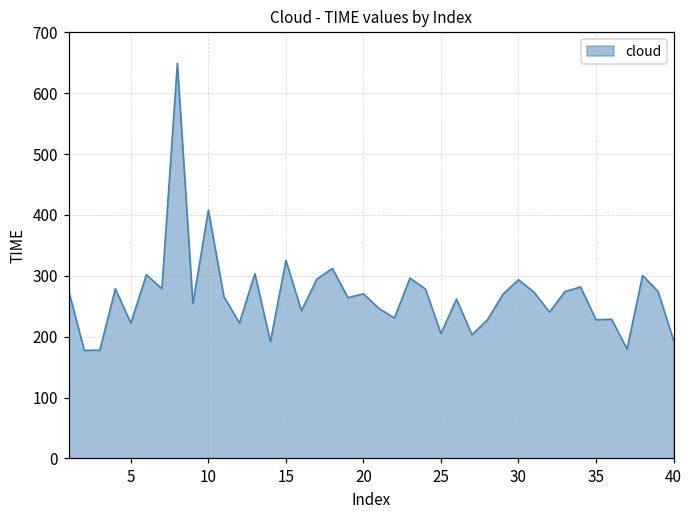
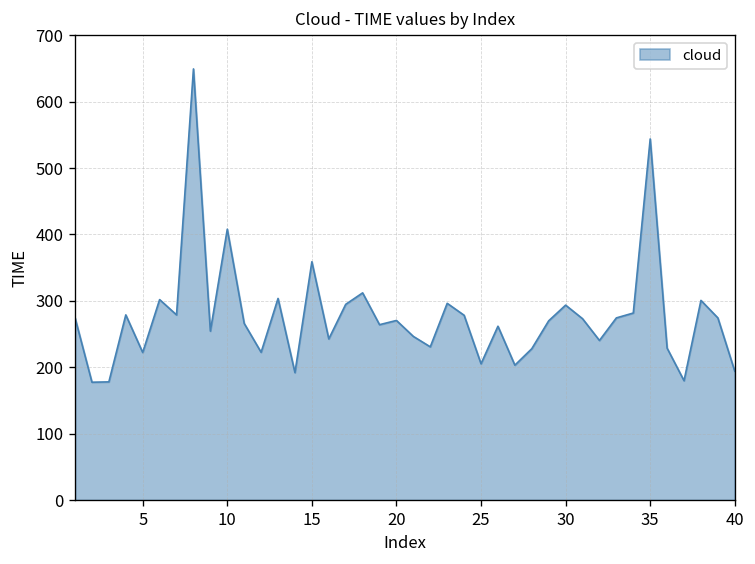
15: 330 -> 360
35: 230 -> 540
